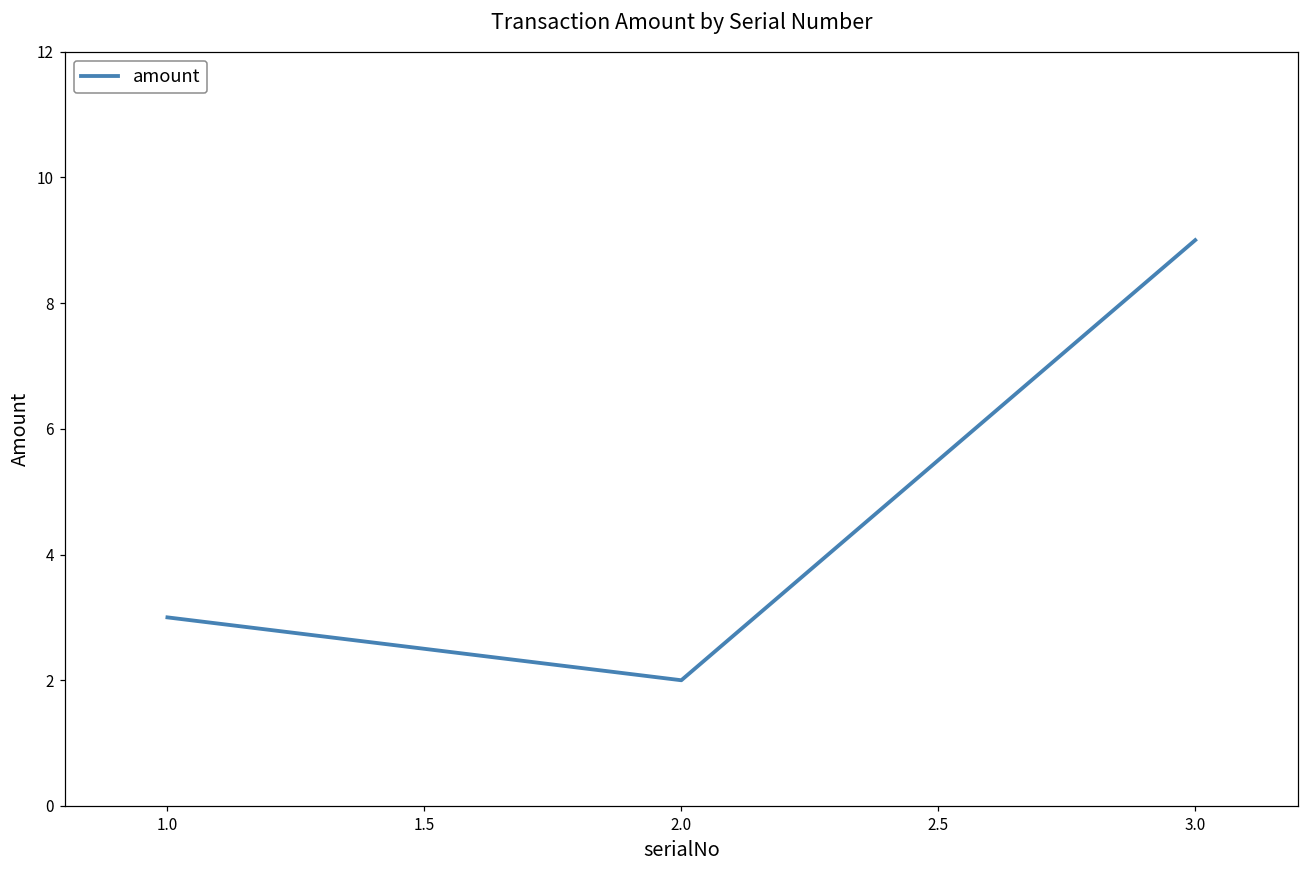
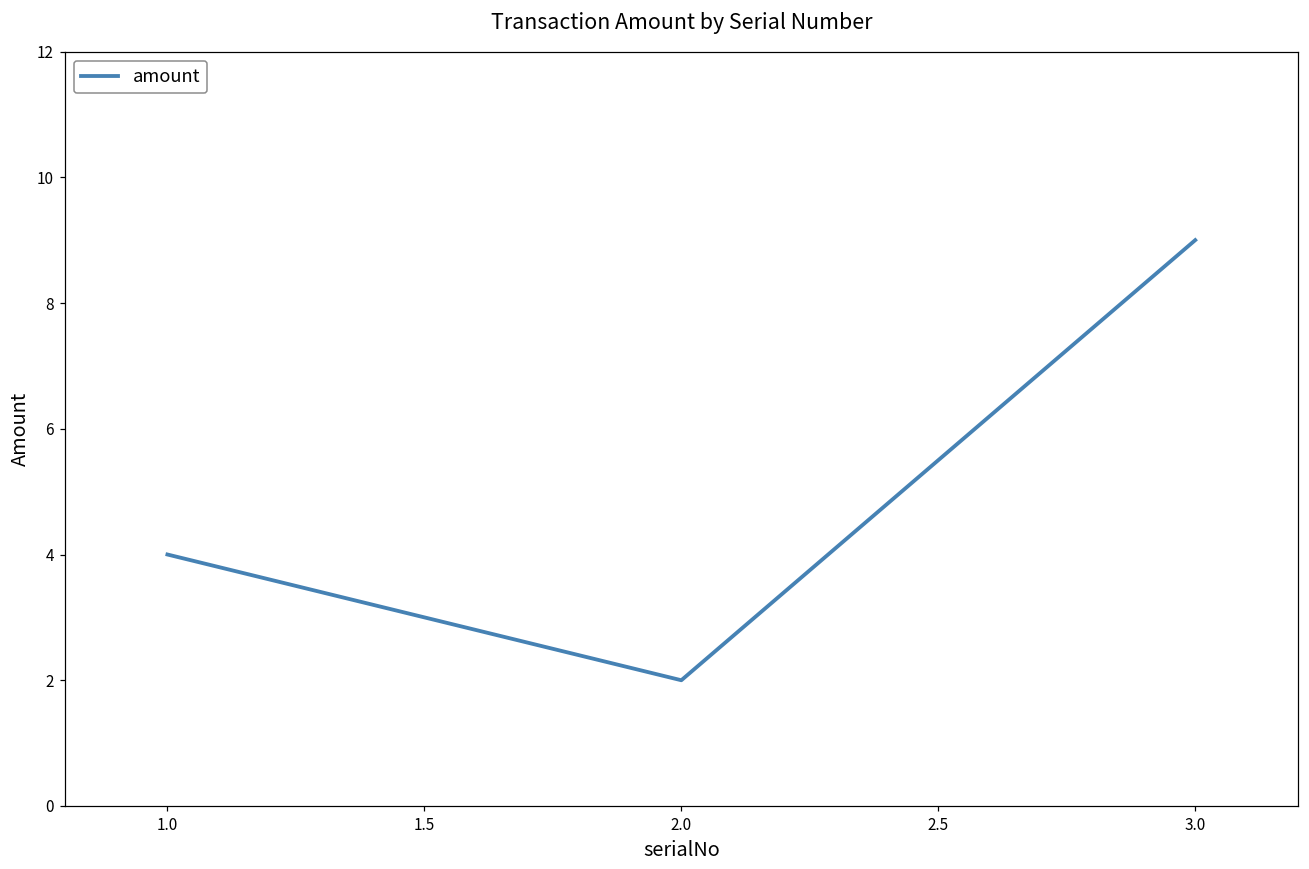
1.0: 3 -> 4
